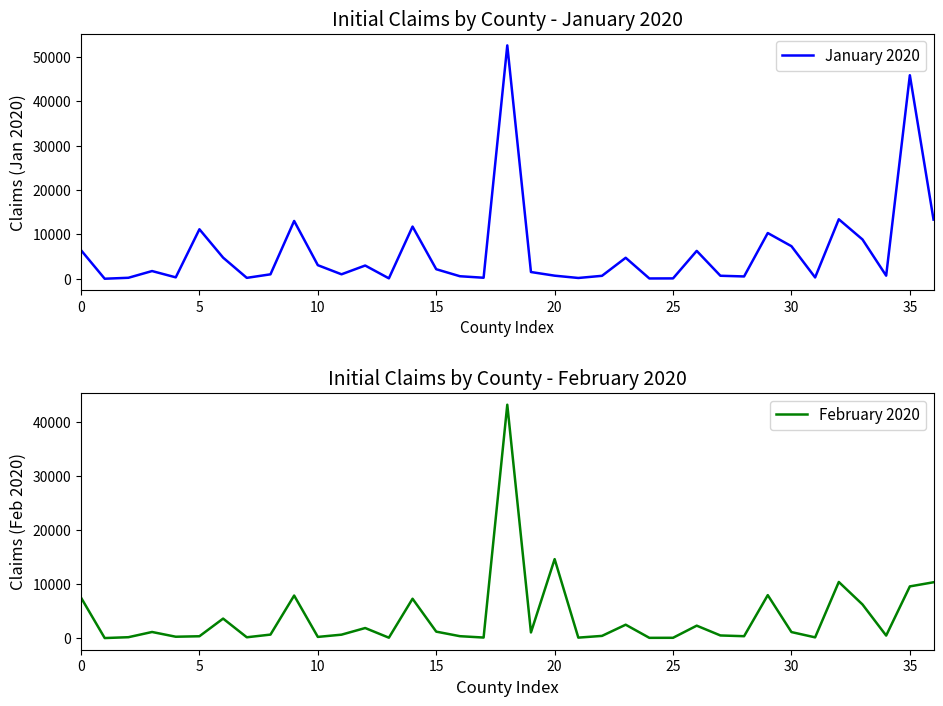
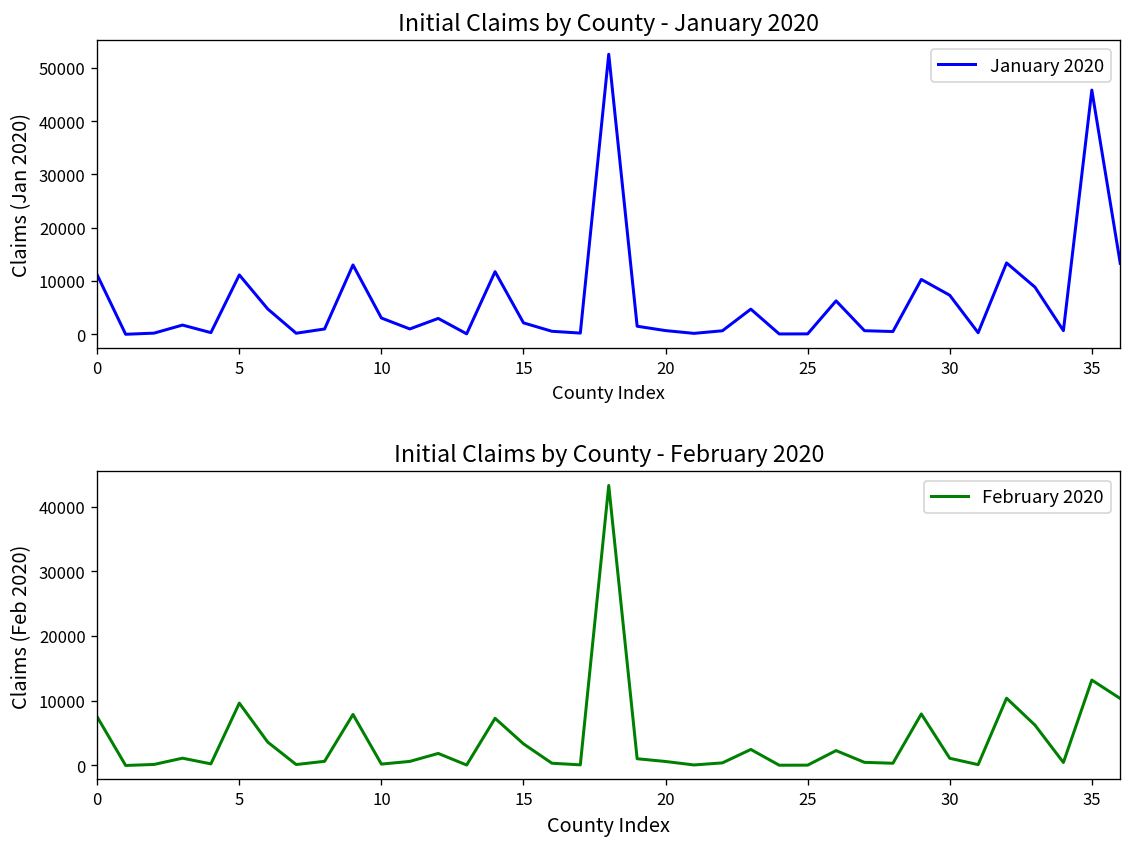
Initial Claims by County - January 2020, 0: 6000 -> 11000
Initial Claims by County - February 2020, 5: 0 -> 10000
Initial Claims by County - February 2020, 15: 1000 -> 3000
Initial Claims by County - February 2020, 20: 15000 -> 1000
Initial Claims by County - February 2020, 35: 10000 -> 13000
